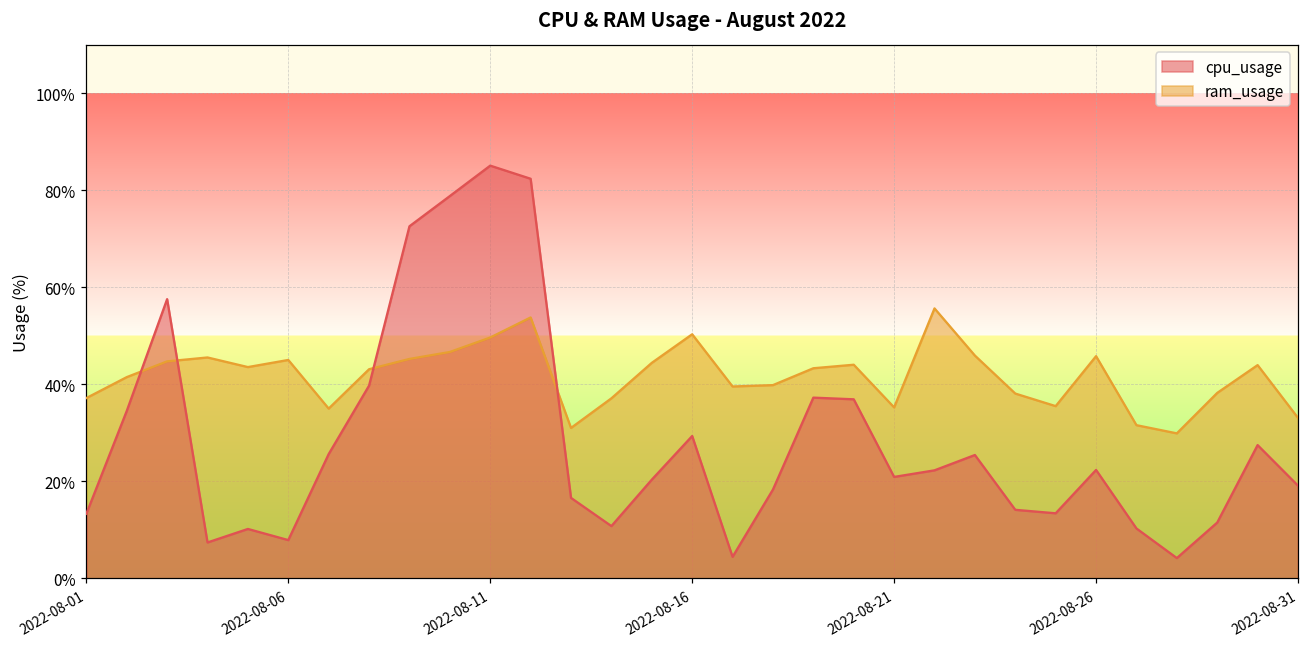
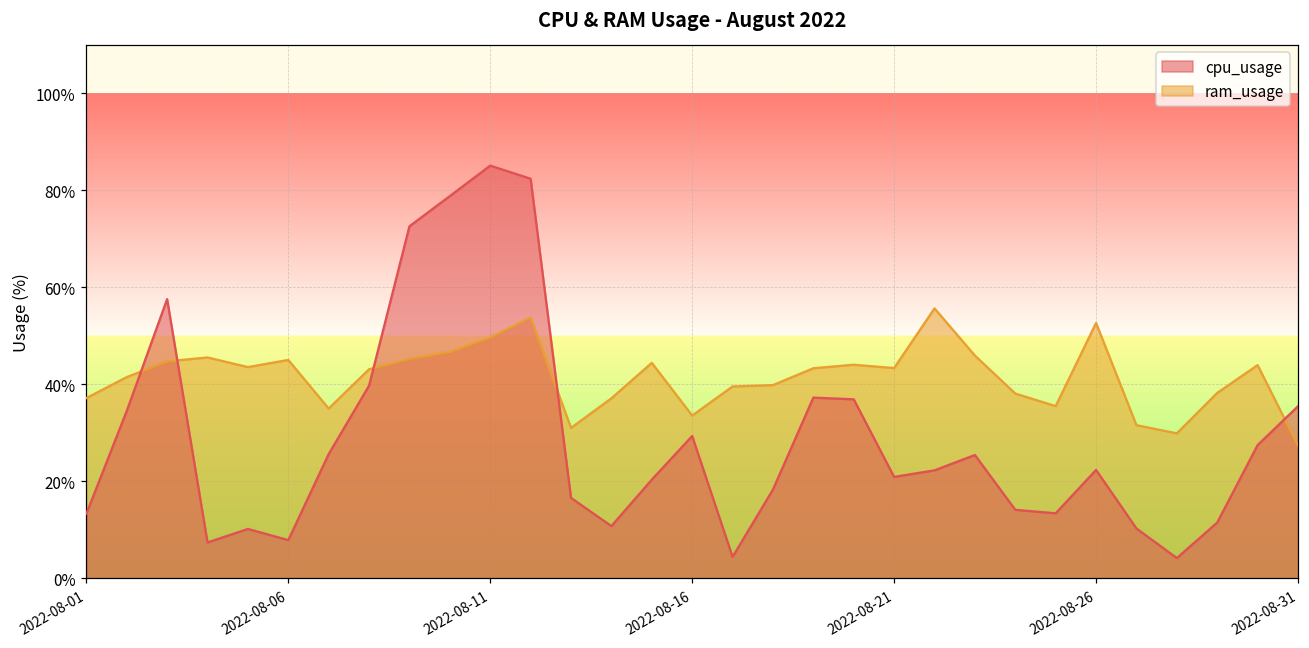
ram_usage, 2022-08-16: 50% -> 34%
ram_usage, 2022-08-21: 35% -> 43%
ram_usage, 2022-08-26: 46% -> 53%
ram_usage, 2022-08-31: 33% -> 27%
cpu_usage, 2022-08-31: 19% -> 35%
